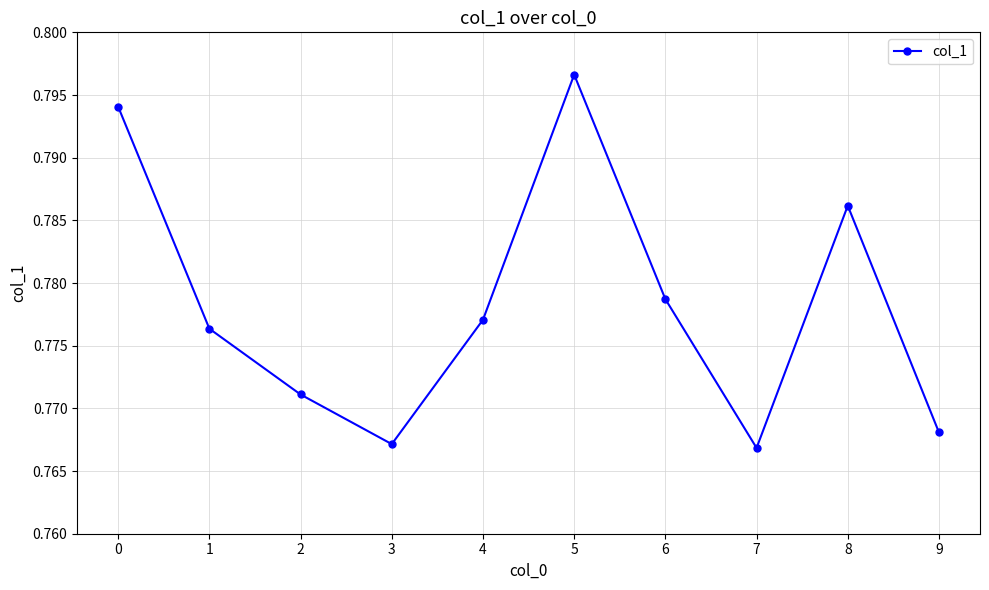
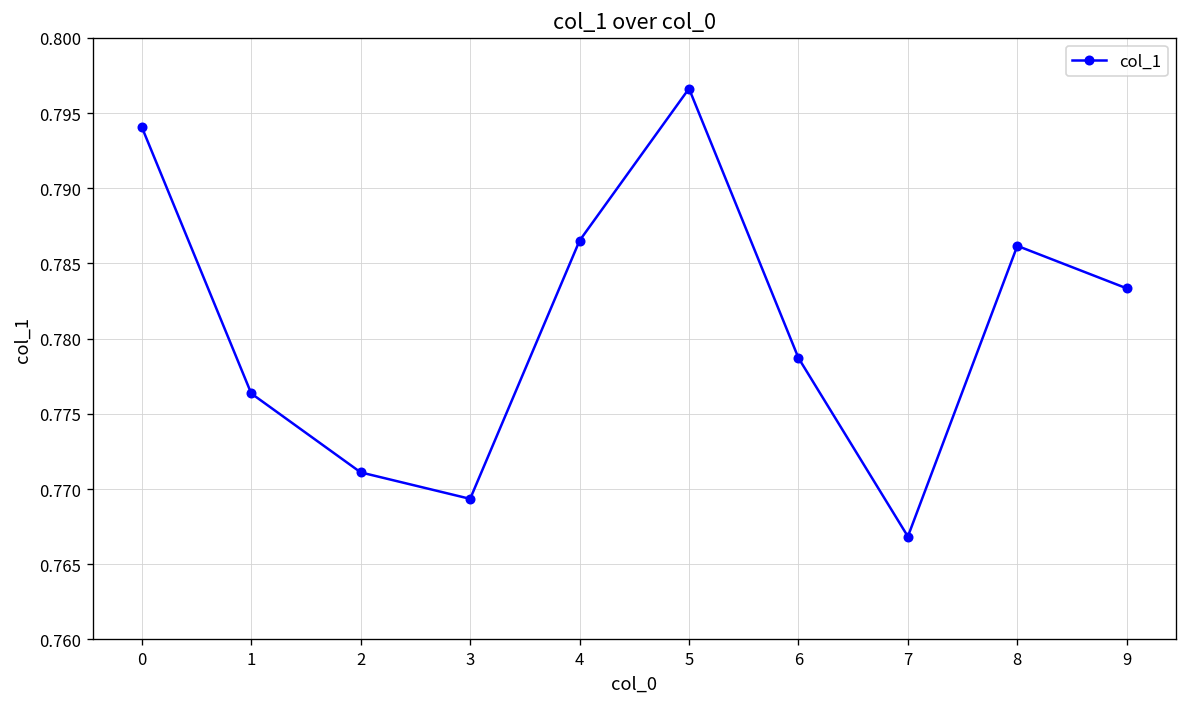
3: 0.7671 -> 0.7693
4: 0.7771 -> 0.7865
9: 0.7681 -> 0.7833
